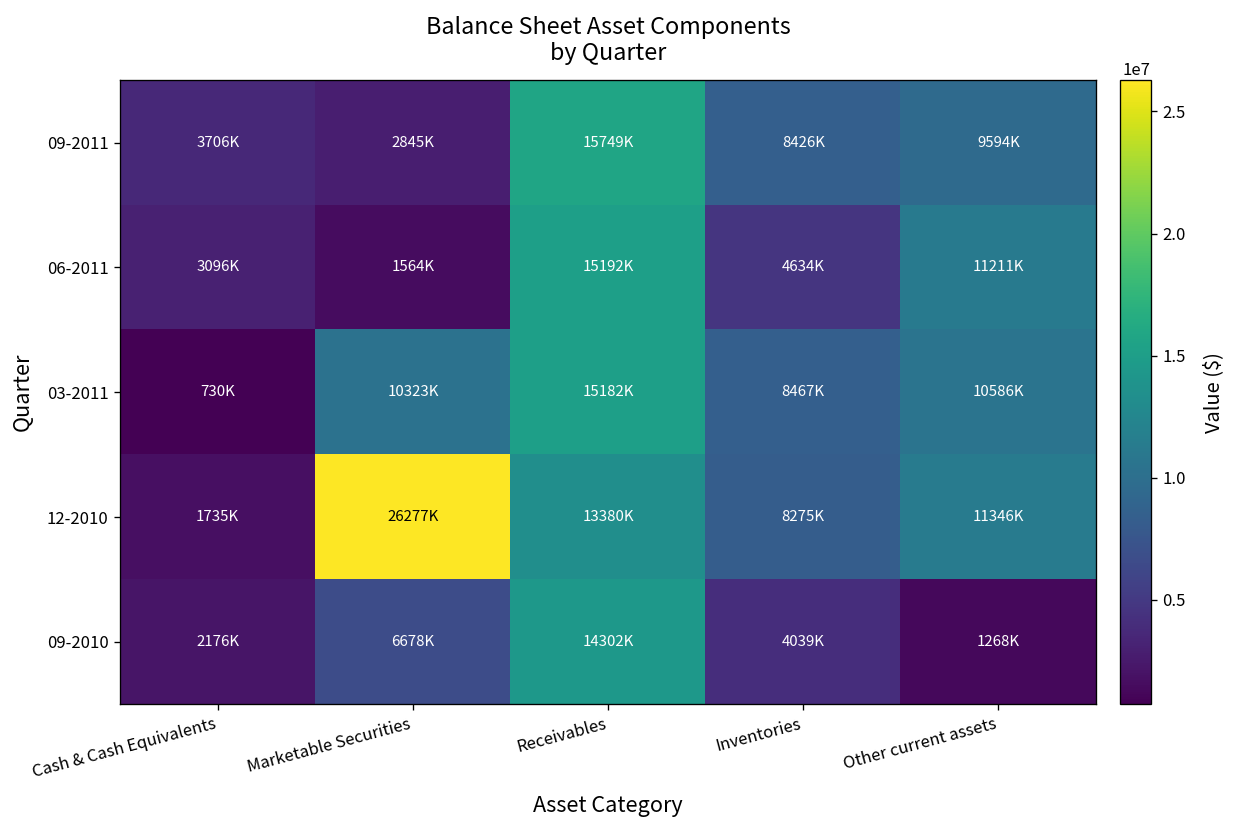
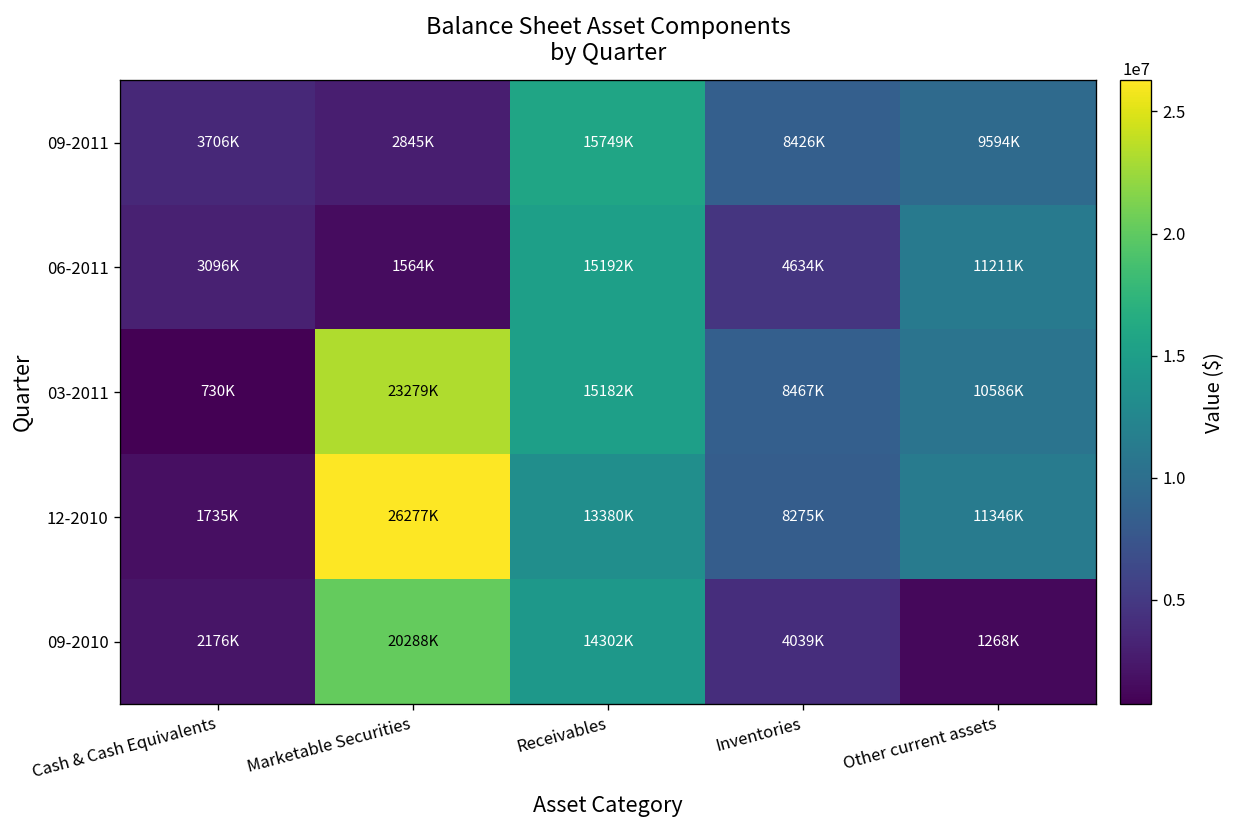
03-2011, Marketable Securities: 10323K -> 23279K
09-2010, Marketable Securities: 6678K -> 20288K
